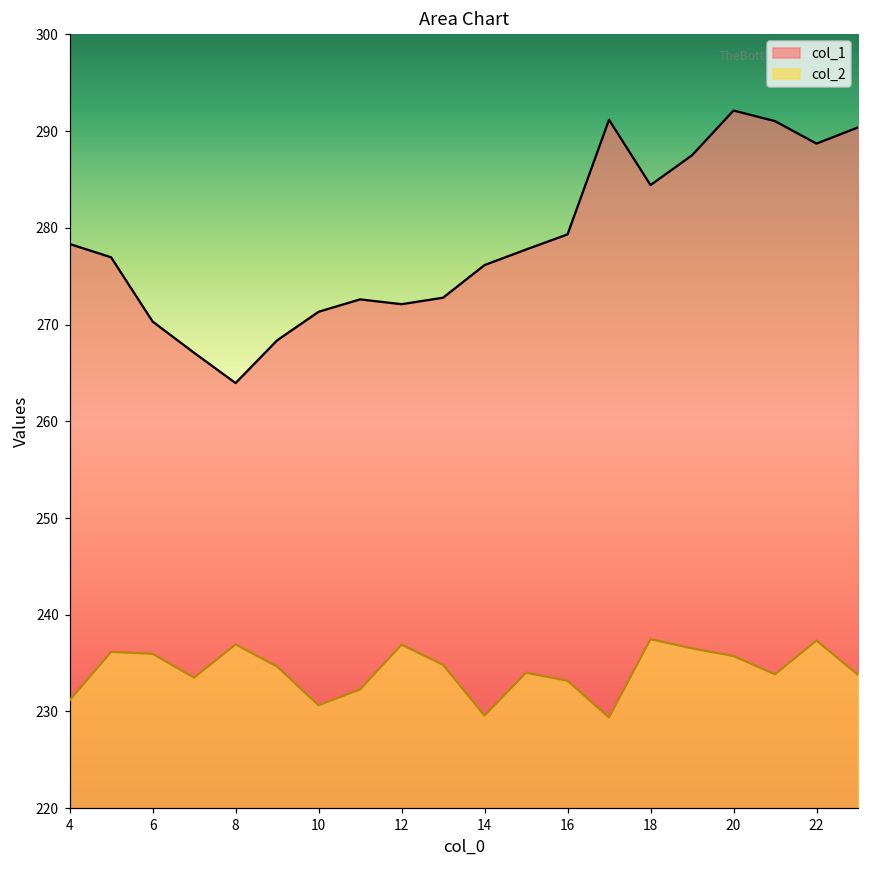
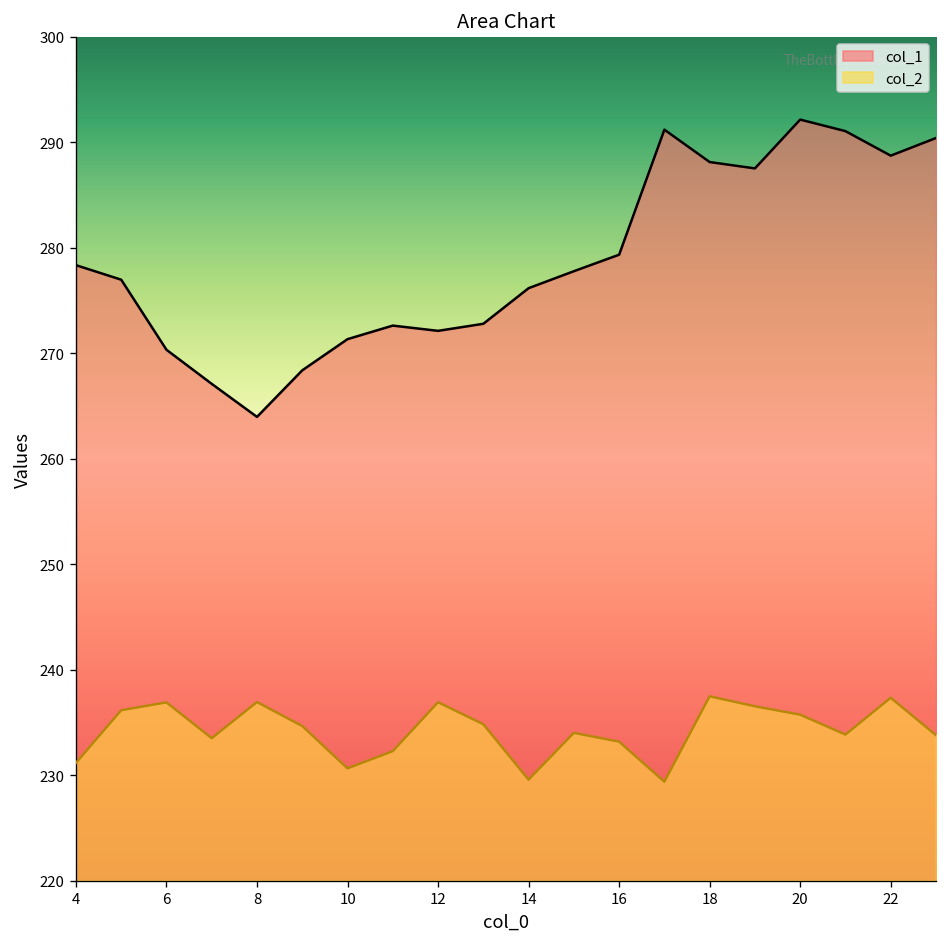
col_2, 6: 236 -> 237
col_1, 18: 284 -> 288
